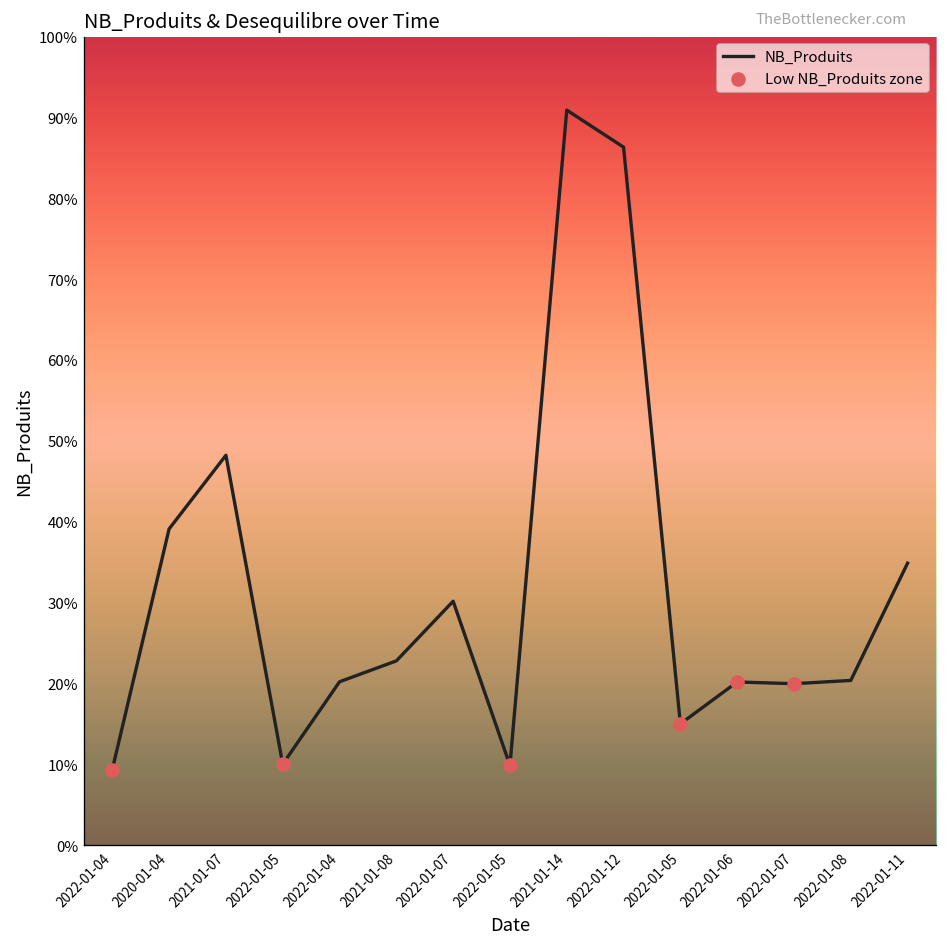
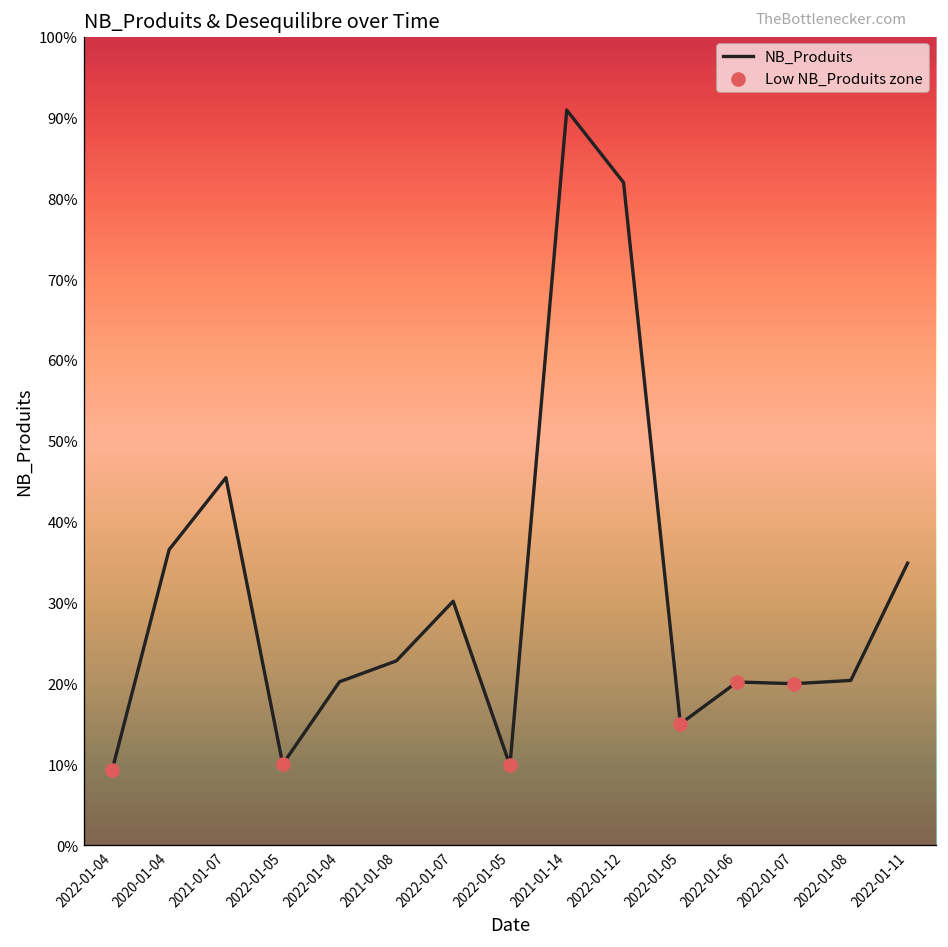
NB_Produits, 2020-01-04: 39% -> 37%
NB_Produits, 2021-01-07: 48% -> 45%
NB_Produits, 2022-01-12: 86% -> 82%
